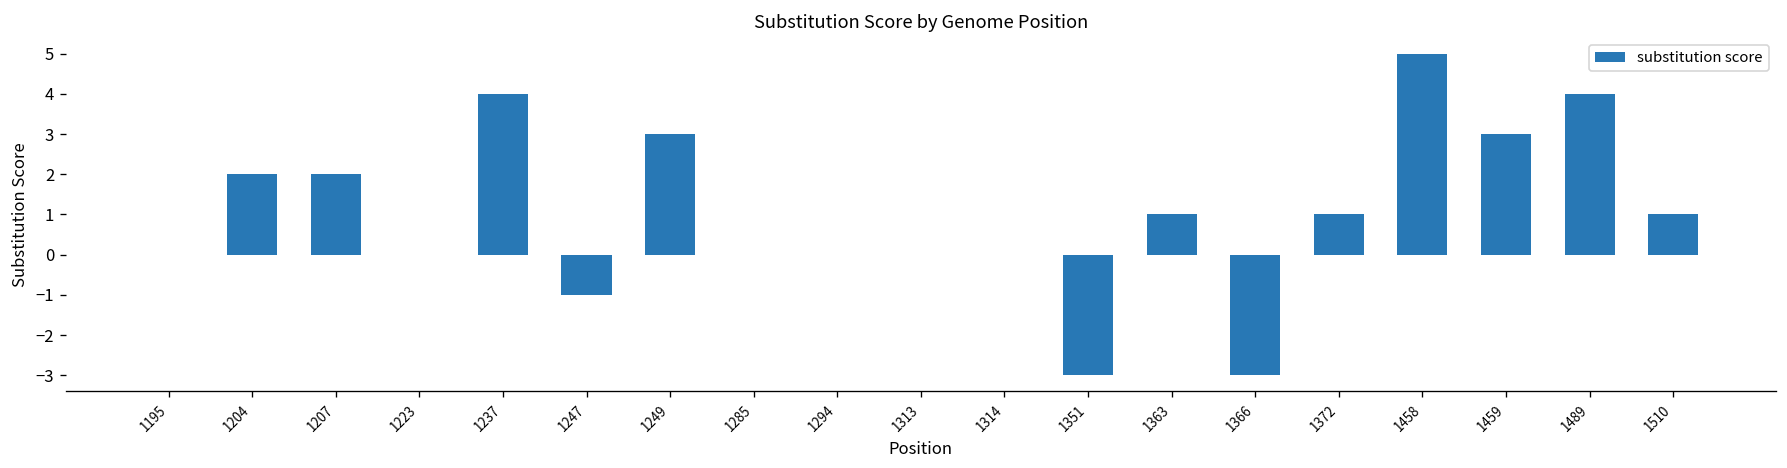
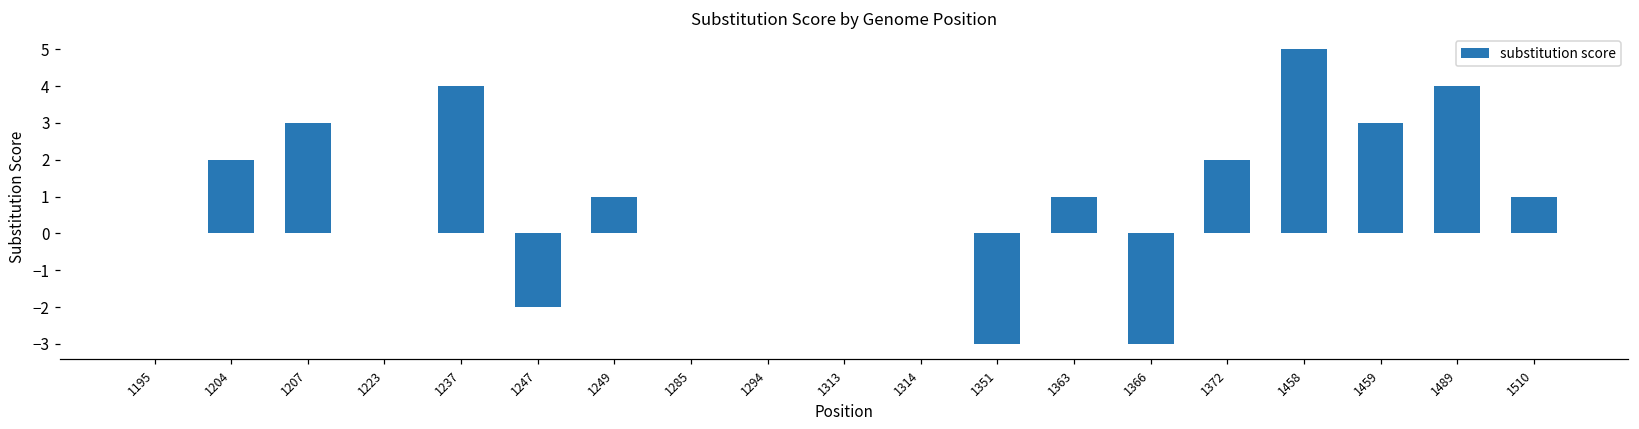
1207: 2 -> 3
1247: -1 -> -2
1249: 3 -> 1
1372: 1 -> 2
